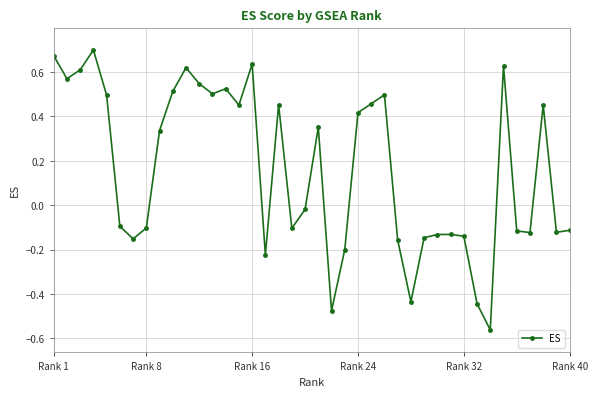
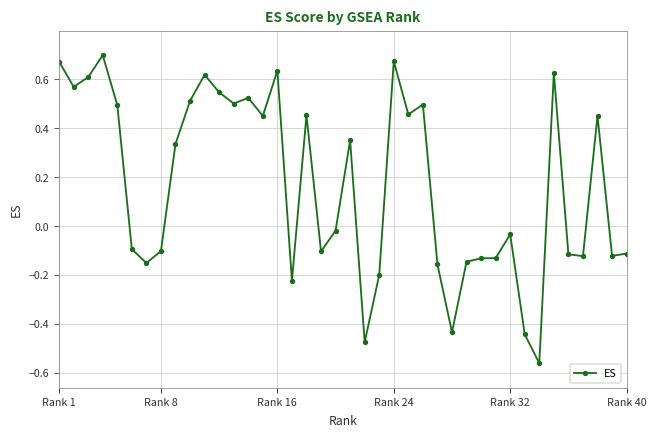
Rank 24: 0.42 -> 0.67
Rank 32: -0.14 -> -0.03
